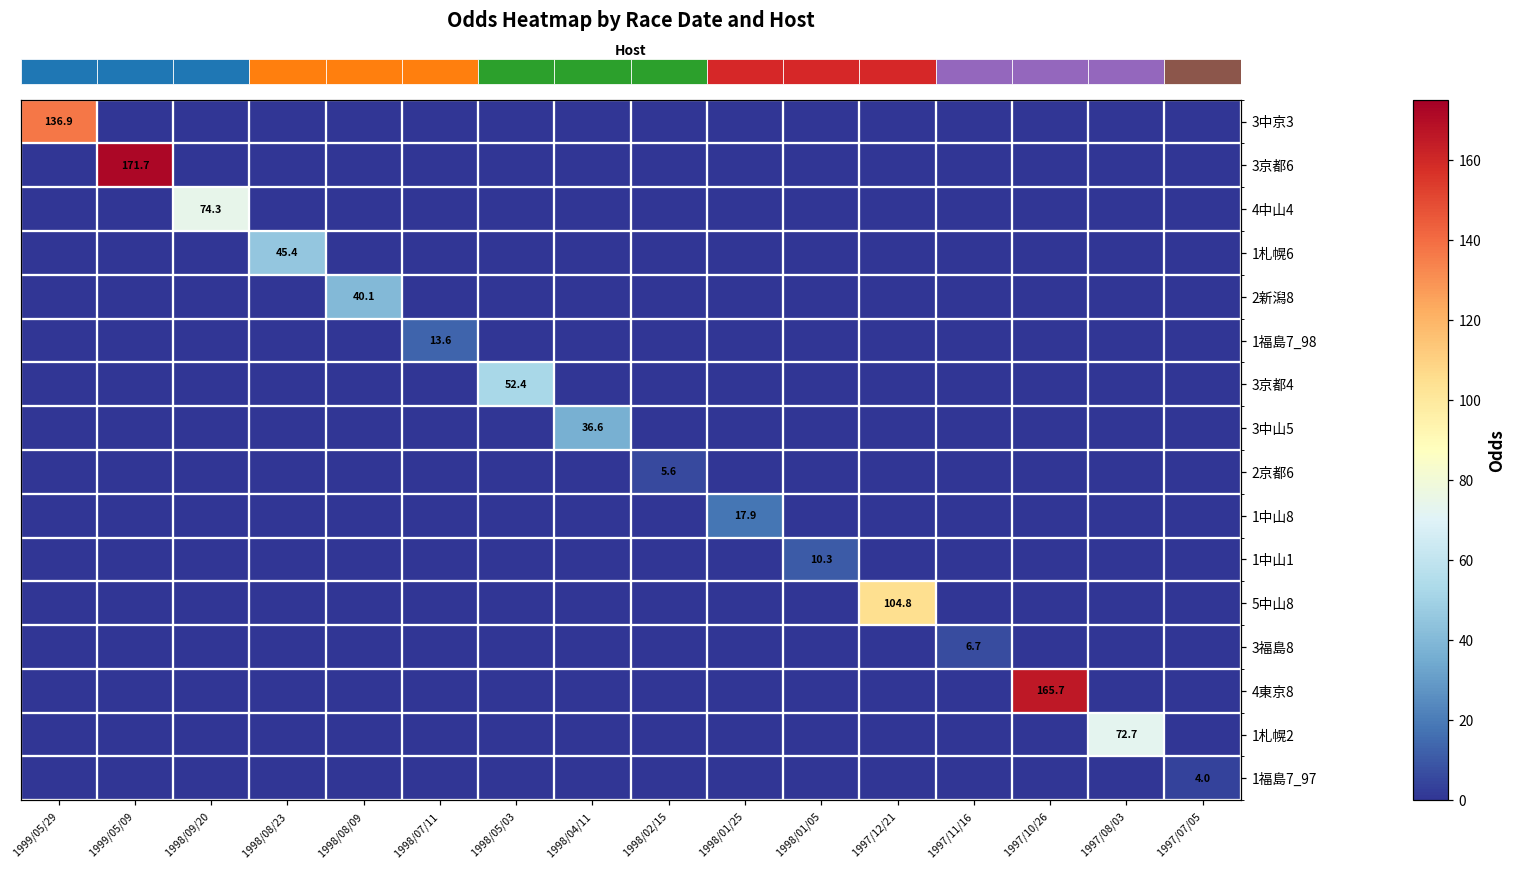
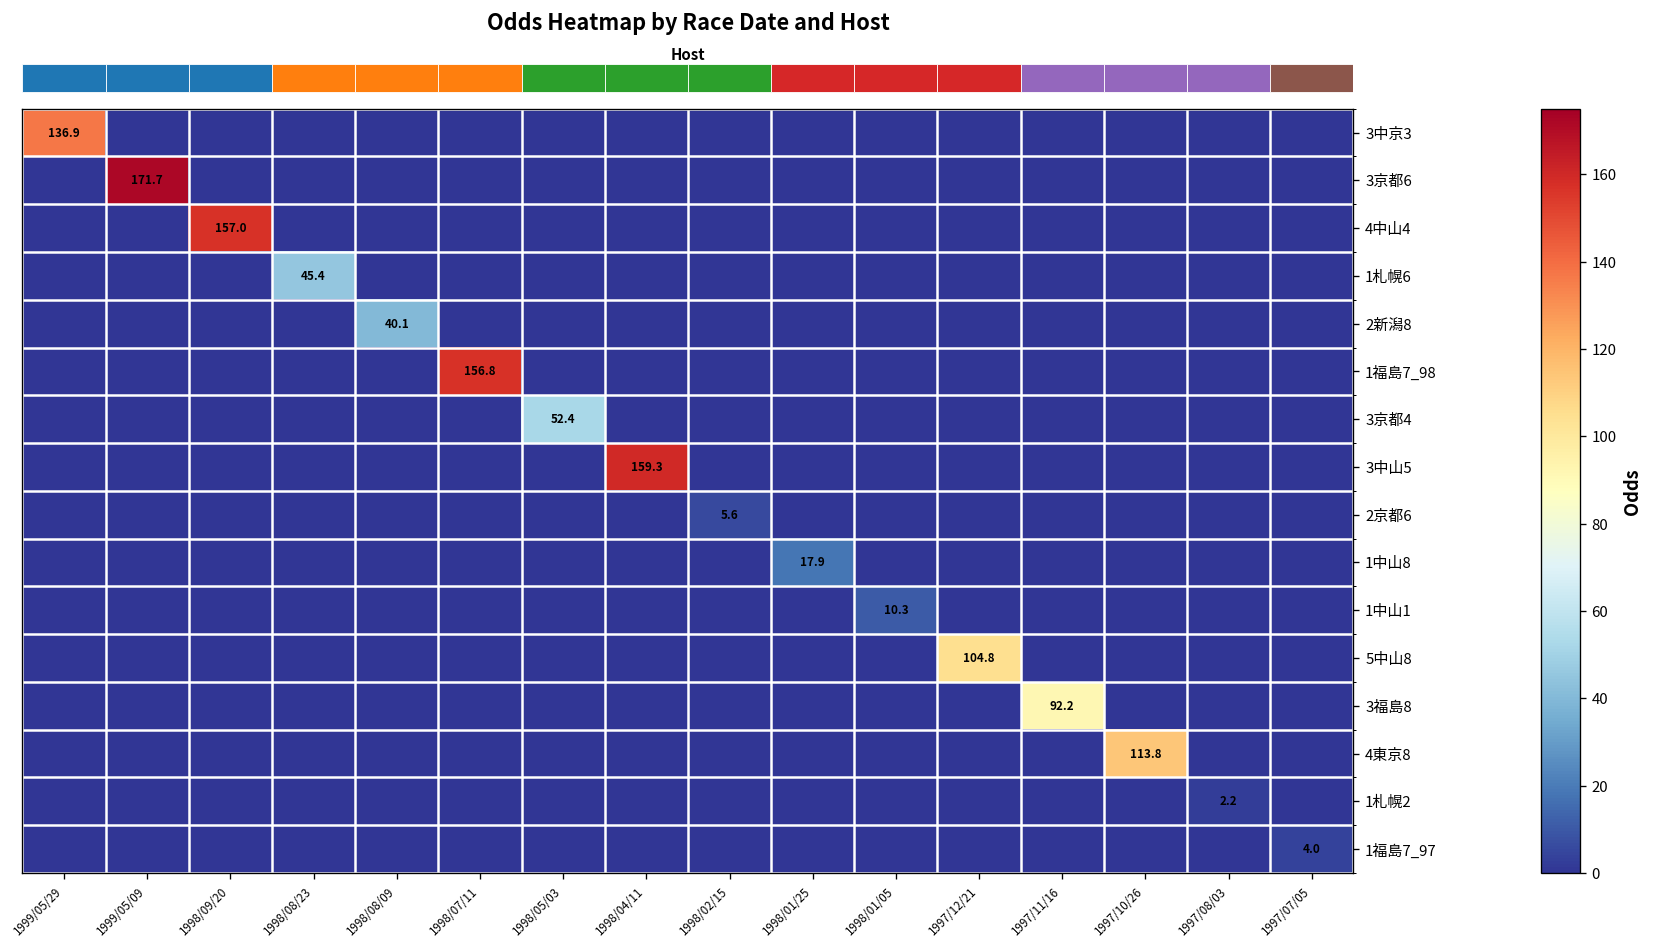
4中山4, 1998/09/20: 74.3 -> 157.0
1福島7_98, 1998/07/11: 13.6 -> 156.8
3中山5, 1998/04/11: 36.6 -> 159.3
3福島8, 1997/11/16: 6.7 -> 92.2
4東京8, 1997/10/26: 165.7 -> 113.8
1札幌2, 1997/08/03: 72.7 -> 2.2
